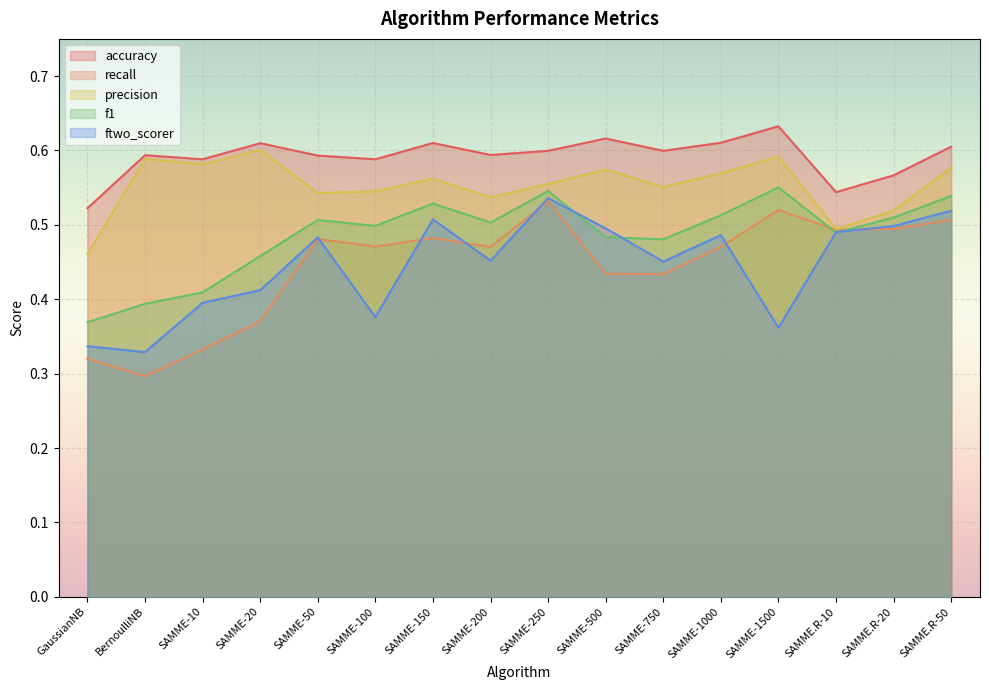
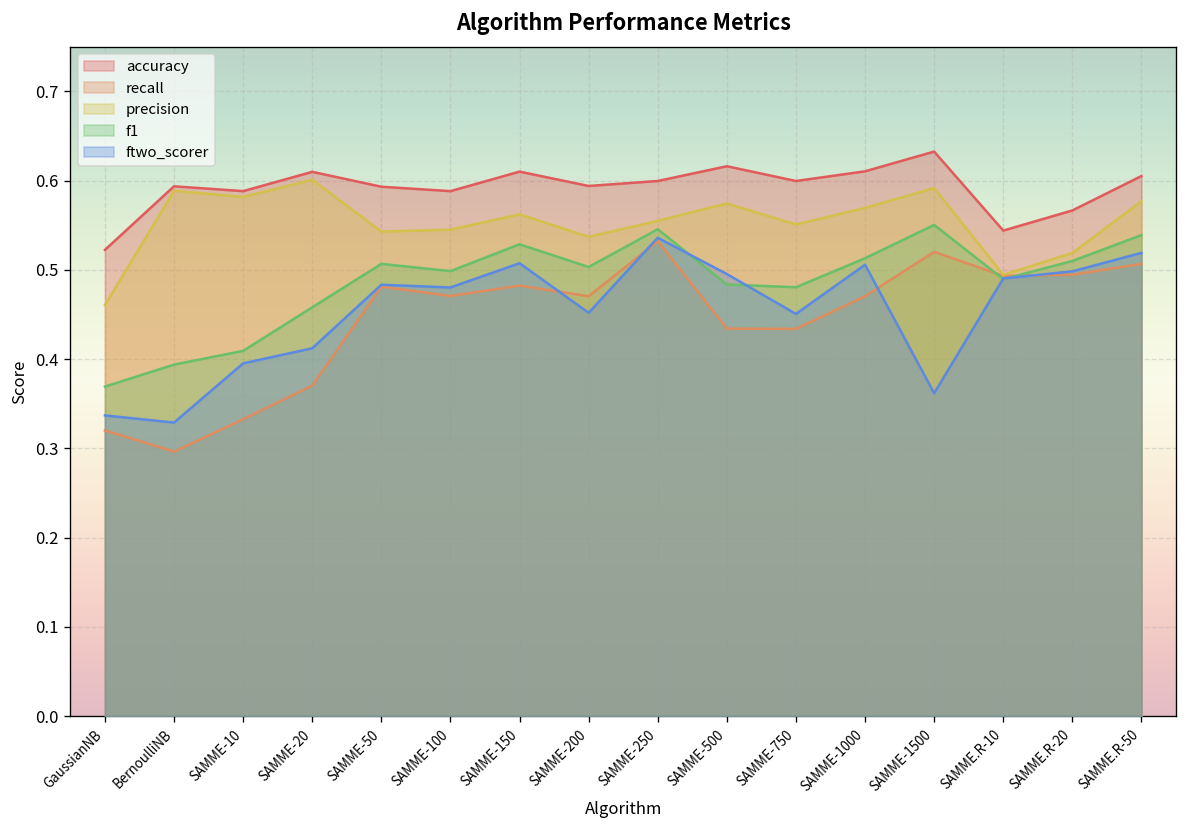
ftwo_scorer, SAMME-100: 0.38 -> 0.48
ftwo_scorer, SAMME-1000: 0.49 -> 0.51
